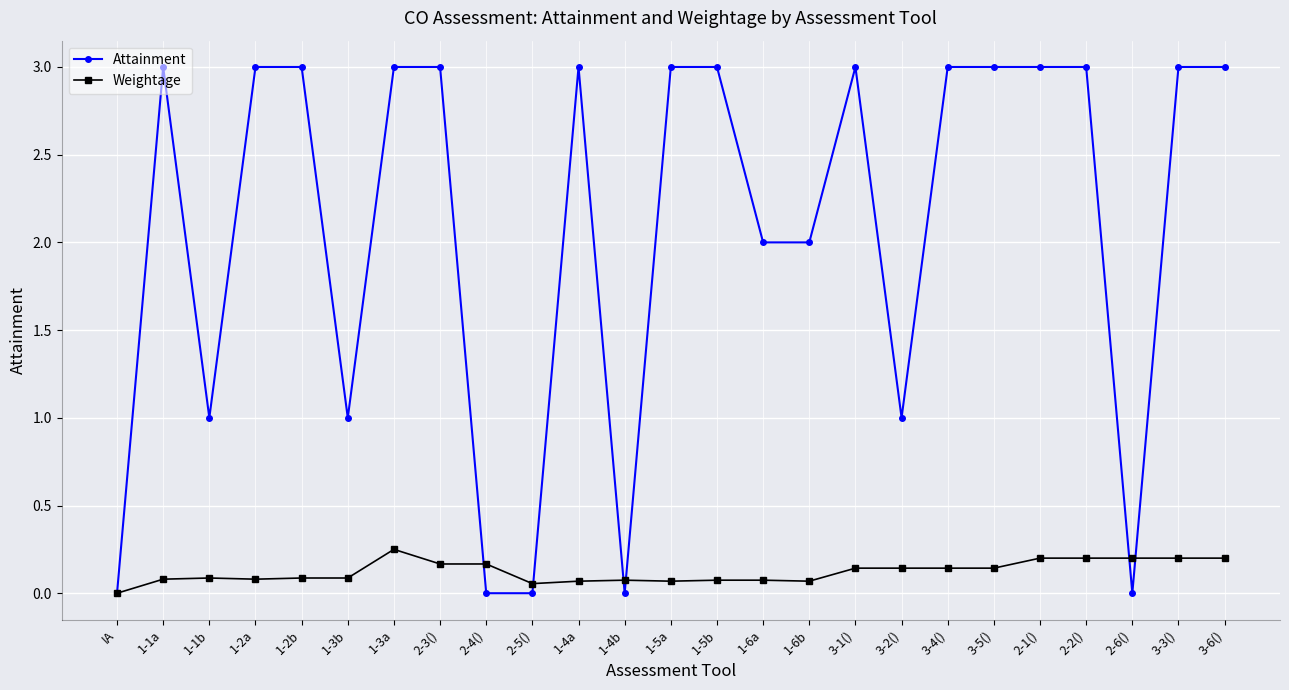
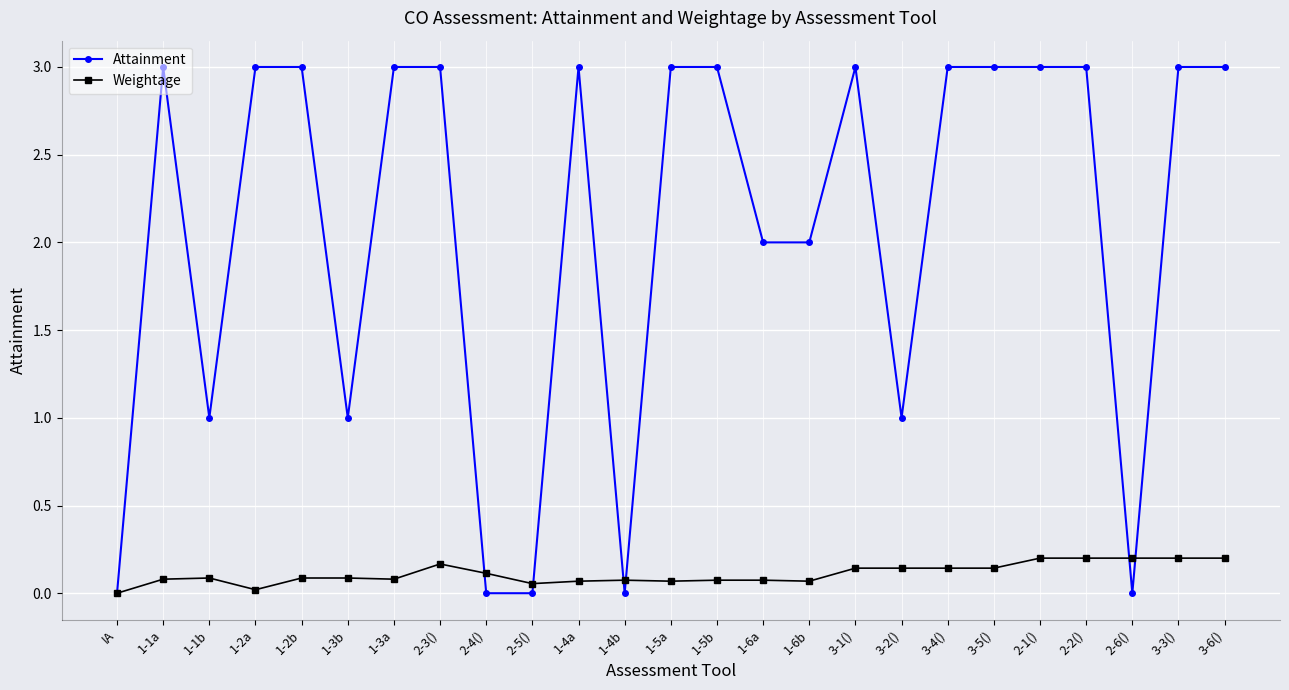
Weightage, 1-2a: 0.08 -> 0.02
Weightage, 1-3a: 0.25 -> 0.08
Weightage, 2-4(): 0.17 -> 0.11
